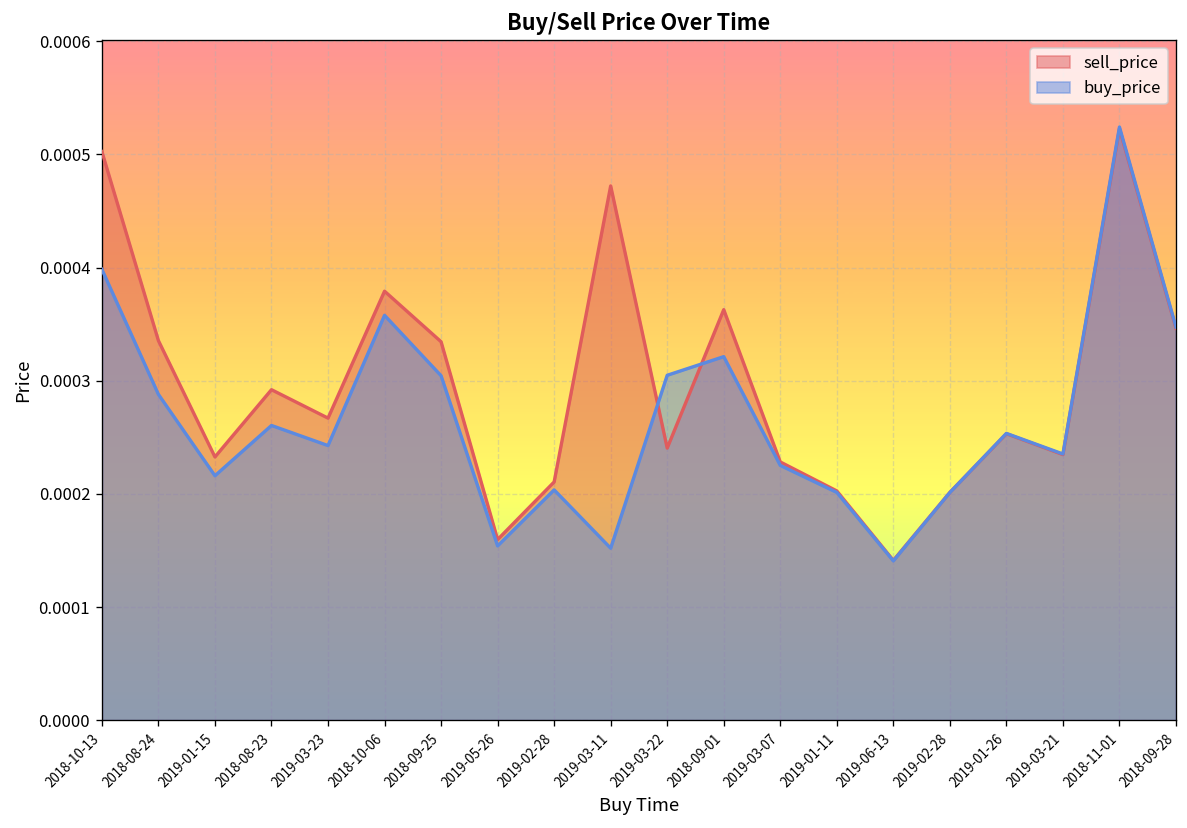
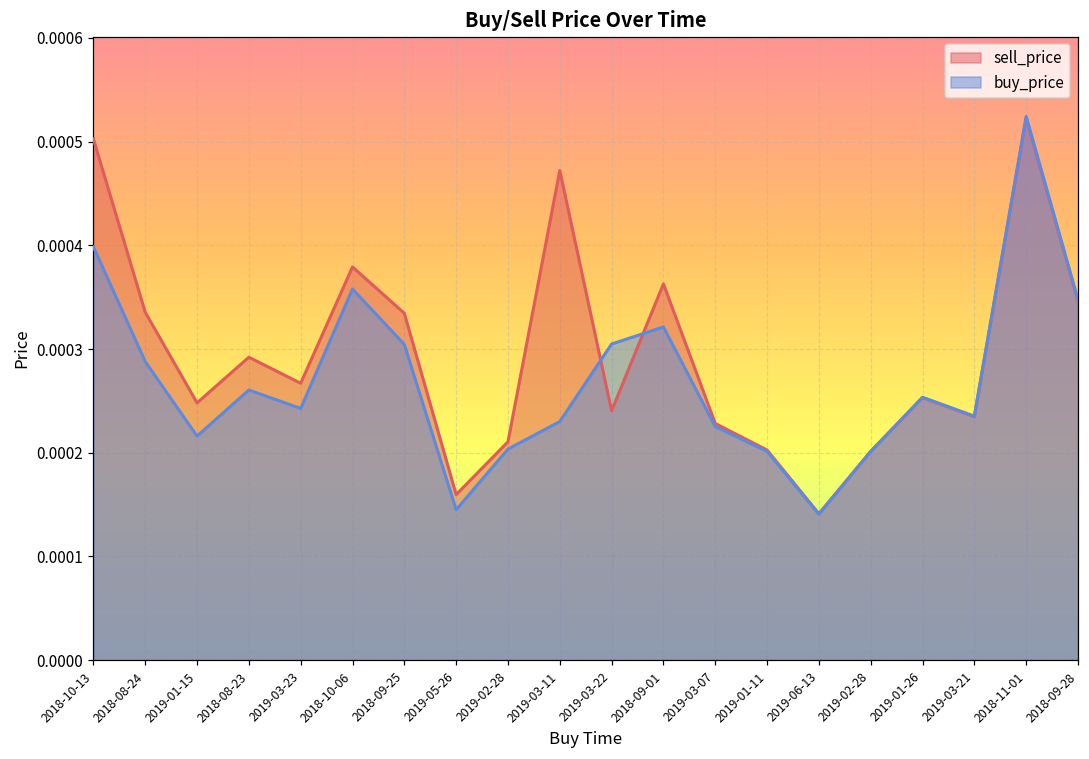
sell_price, 2019-01-15: 0.00023 -> 0.00025
buy_price, 2019-05-26: 0.000154 -> 0.000145
buy_price, 2019-03-11: 0.00015 -> 0.00023
